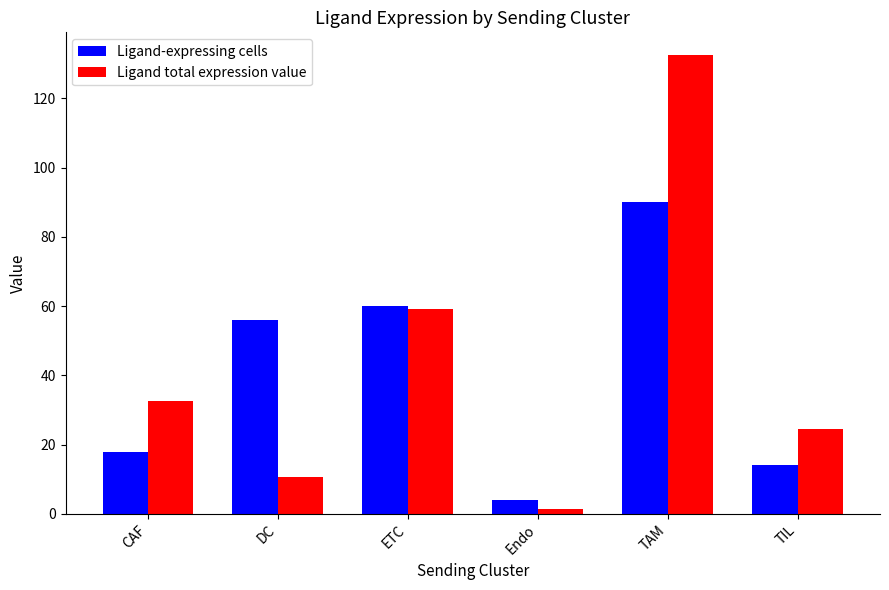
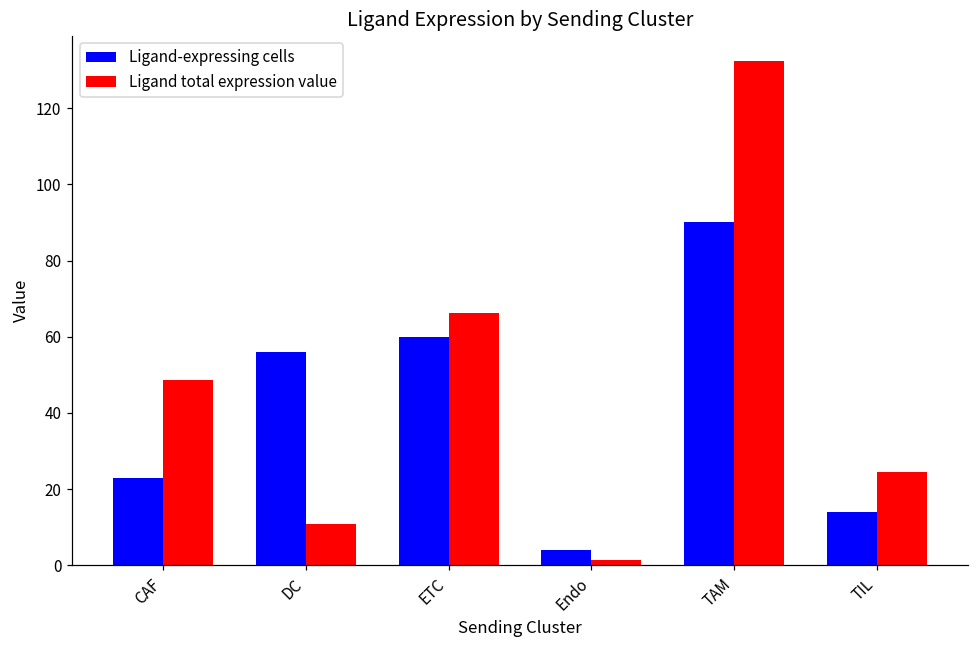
Ligand-expressing cells, CAF: 18 -> 23
Ligand total expression value, CAF: 33 -> 49
Ligand total expression value, ETC: 59 -> 66
